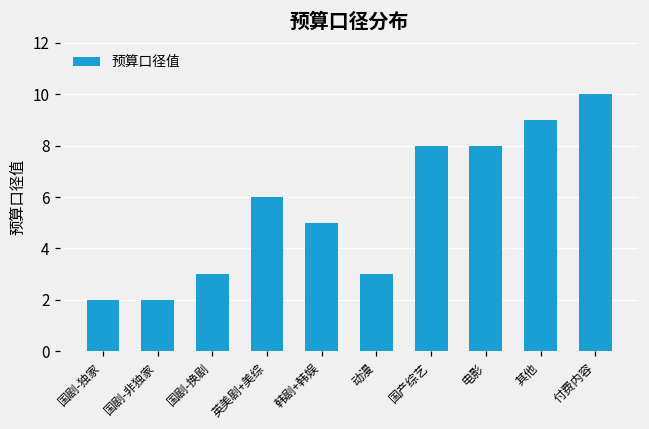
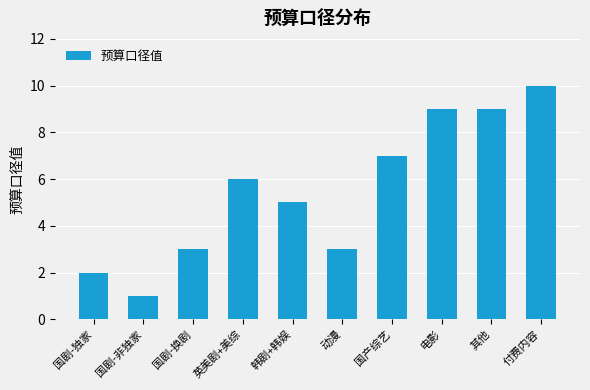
国剧-非独家: 2 -> 1
国产综艺: 8 -> 7
电影: 8 -> 9
